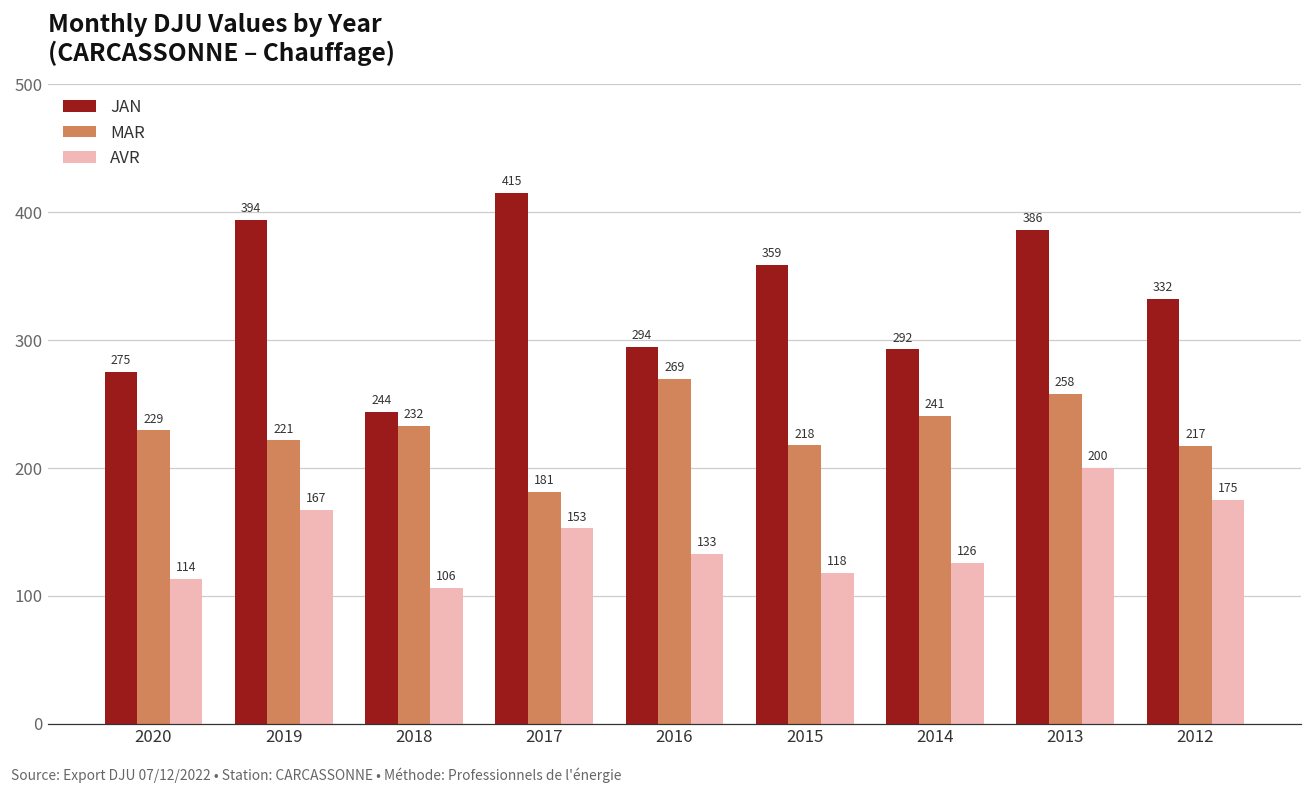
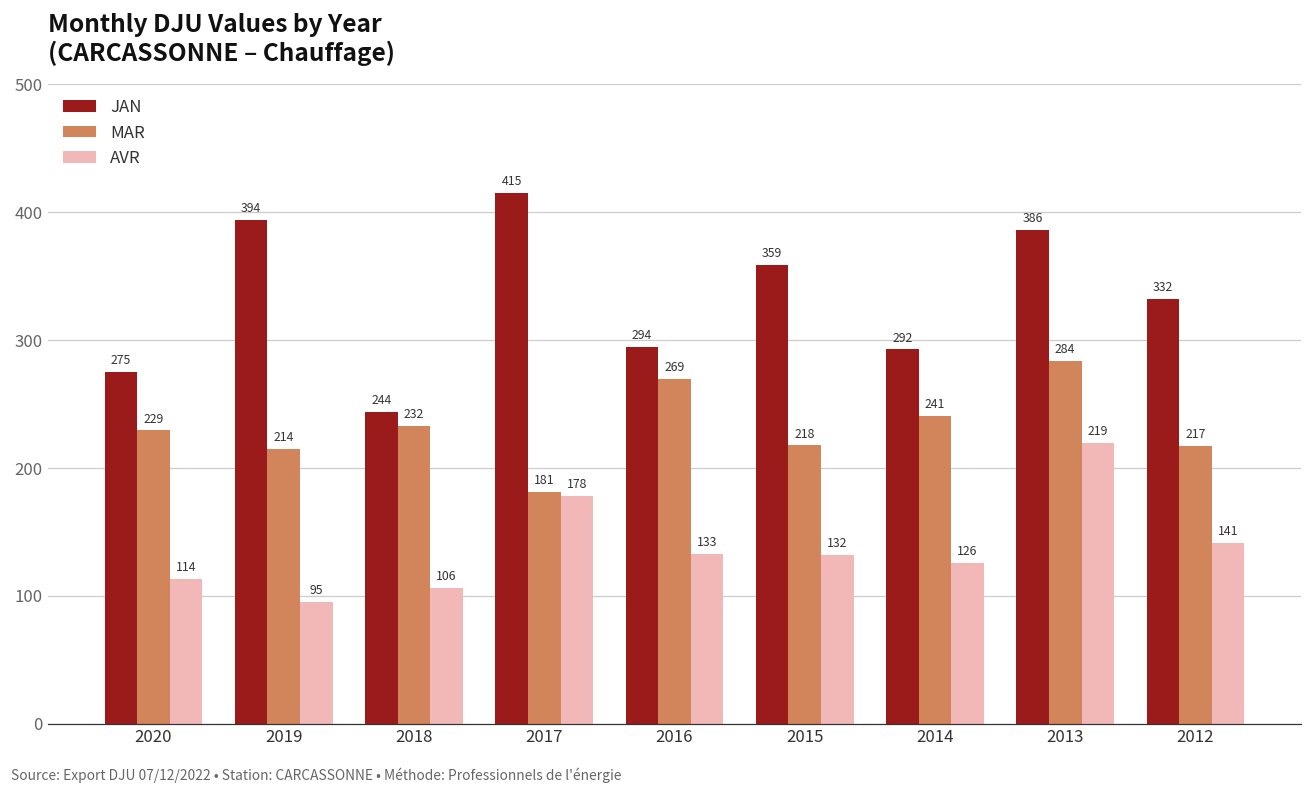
MAR, 2019: 221 -> 214
AVR, 2019: 167 -> 95
AVR, 2017: 153 -> 178
AVR, 2015: 118 -> 132
MAR, 2013: 258 -> 284
AVR, 2013: 200 -> 219
AVR, 2012: 175 -> 141
